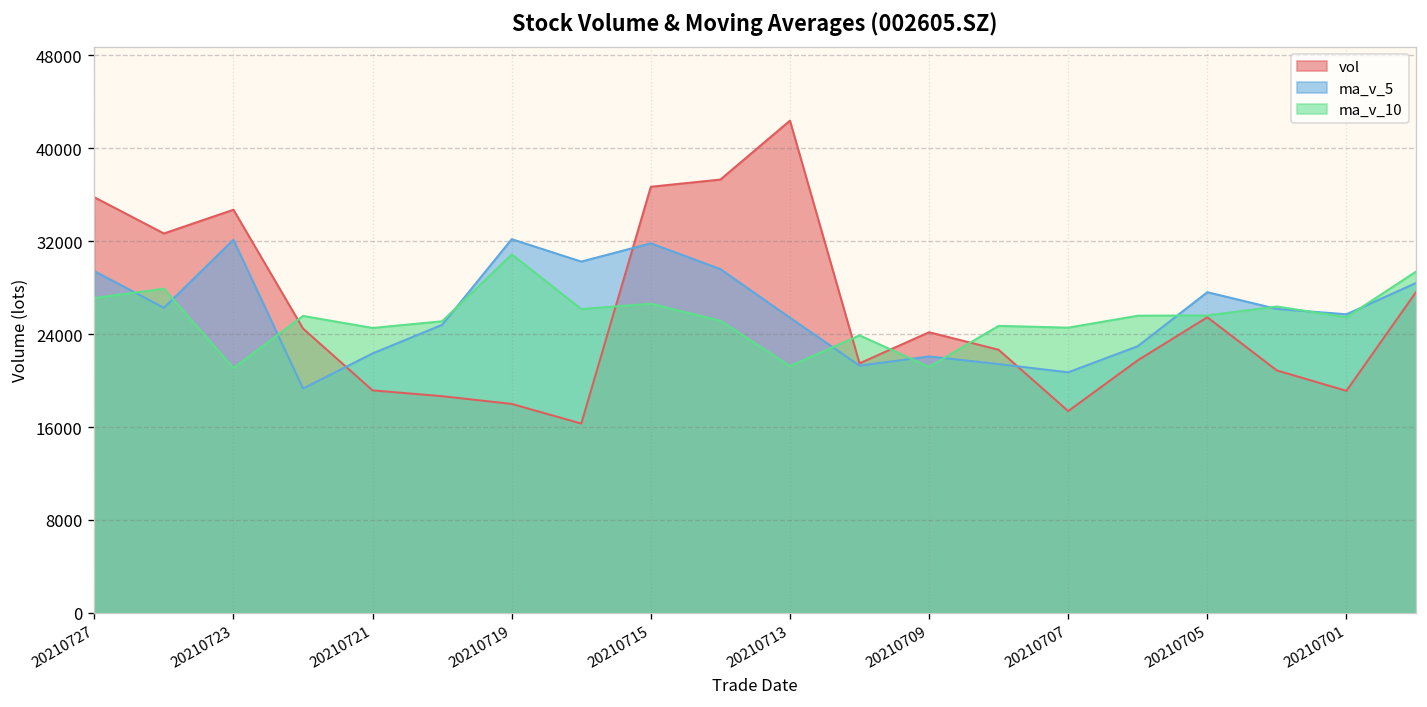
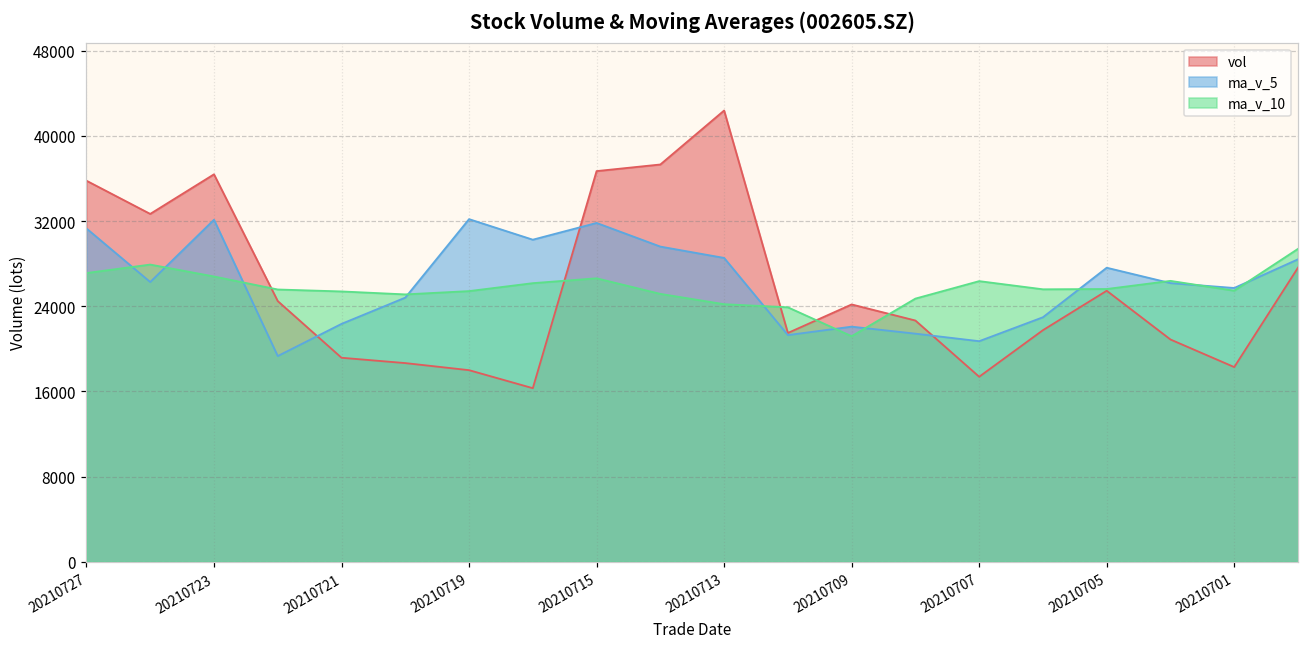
ma_v_5, 20210727: 29000 -> 31000
vol, 20210723: 35000 -> 36000
ma_v_10, 20210723: 21000 -> 27000
ma_v_10, 20210721: 24500 -> 25400
ma_v_10, 20210719: 31000 -> 25000
ma_v_5, 20210713: 25000 -> 29000
ma_v_10, 20210713: 21000 -> 24000
ma_v_10, 20210707: 25000 -> 26000
vol, 20210701: 19000 -> 18000
